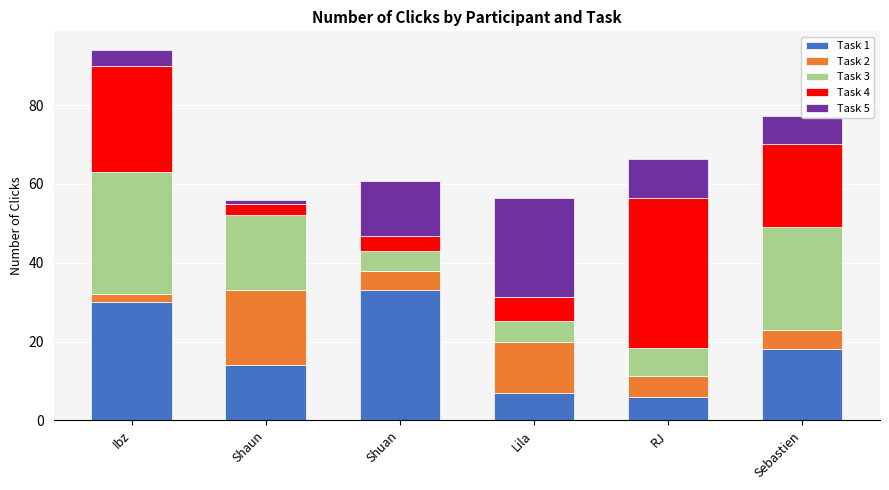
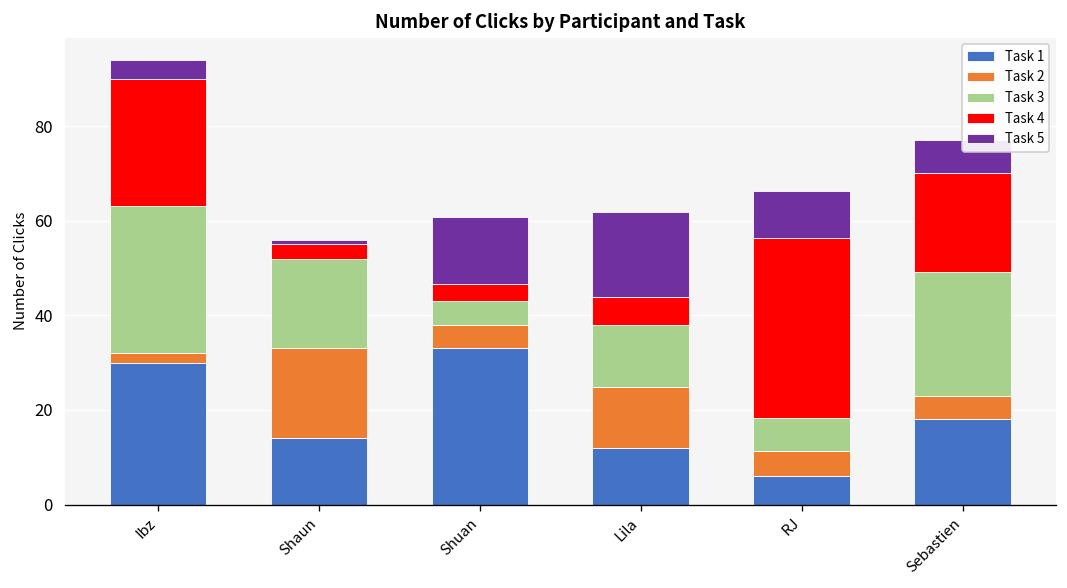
Task 1, Lila: 7 -> 12
Task 3, Lila: 5 -> 13
Task 5, Lila: 25 -> 18
